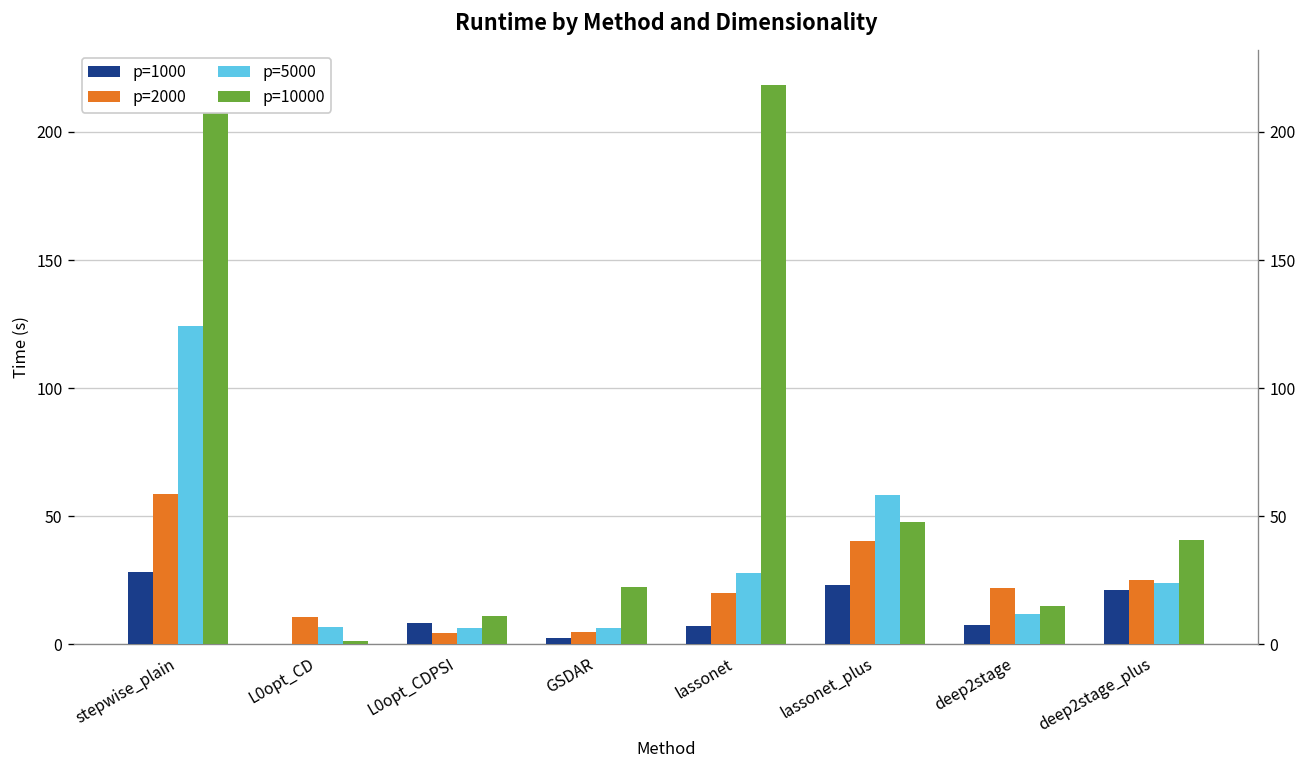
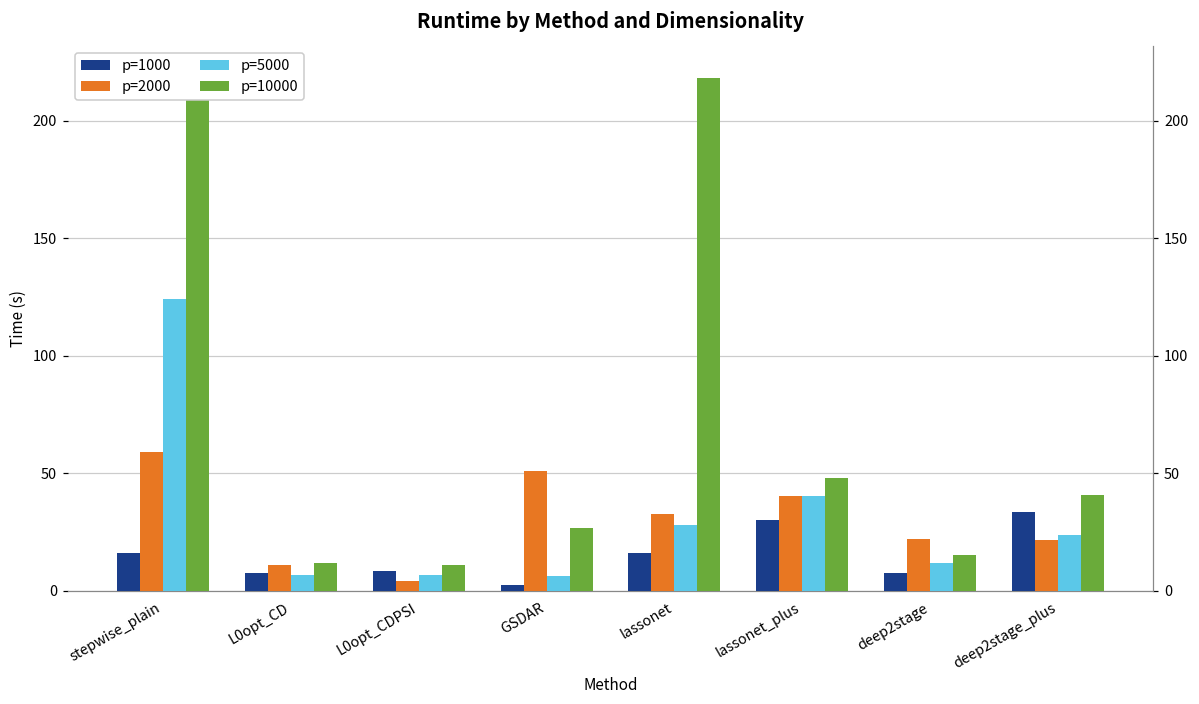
p=1000, stepwise_plain: 28 -> 16
p=1000, L0opt_CD: 0 -> 8
p=10000, L0opt_CD: 1 -> 12
p=2000, GSDAR: 5 -> 51
p=10000, GSDAR: 22 -> 27
p=1000, lassonet: 7 -> 16
p=2000, lassonet: 20 -> 32
p=1000, lassonet_plus: 23 -> 30
p=5000, lassonet_plus: 58 -> 40
p=1000, deep2stage_plus: 21 -> 33
p=2000, deep2stage_plus: 25 -> 21
